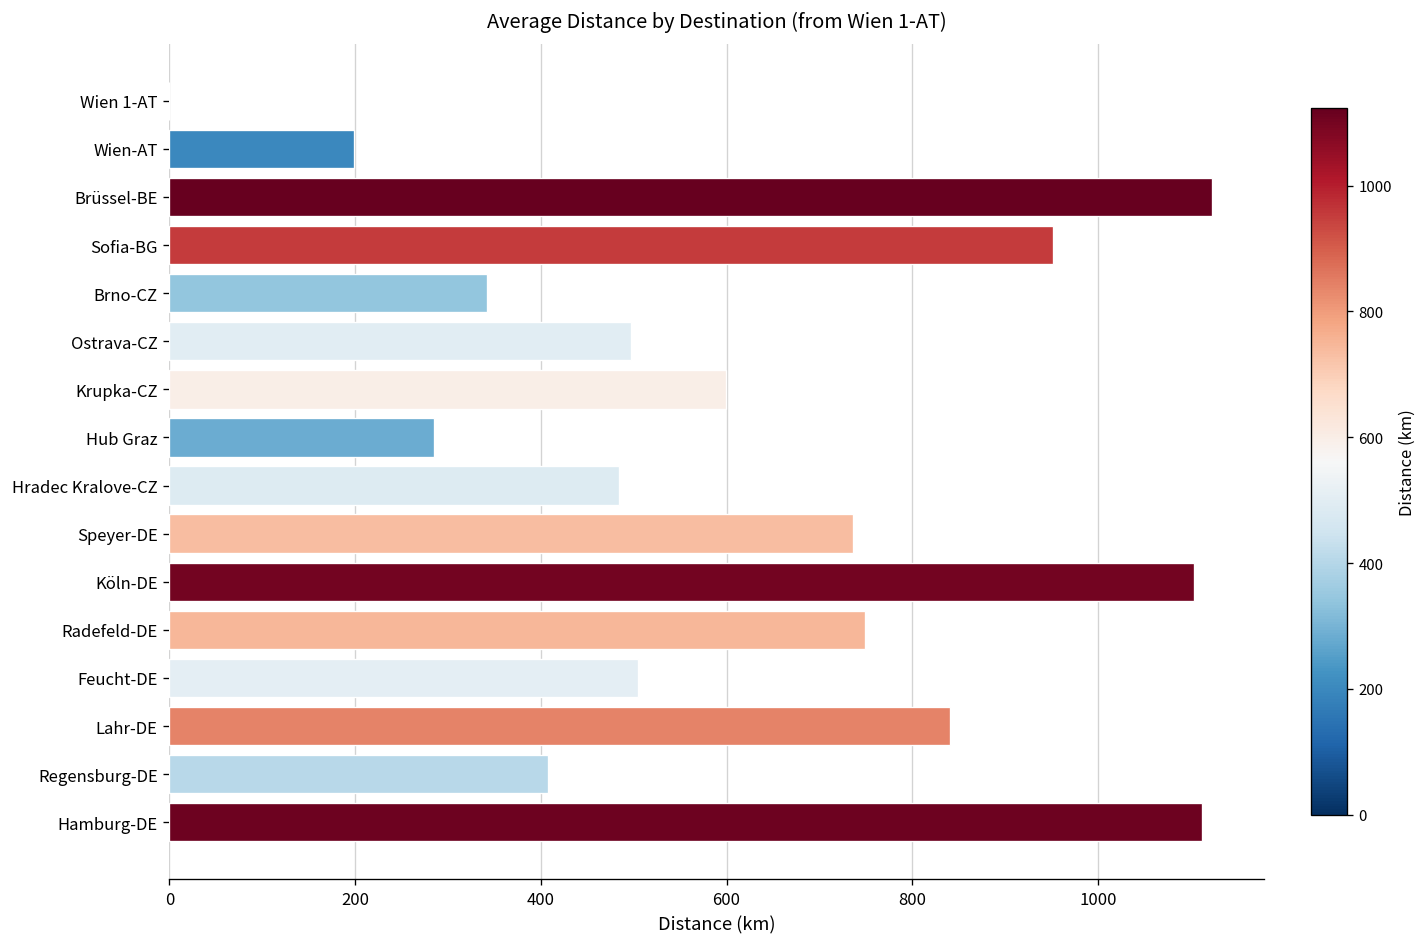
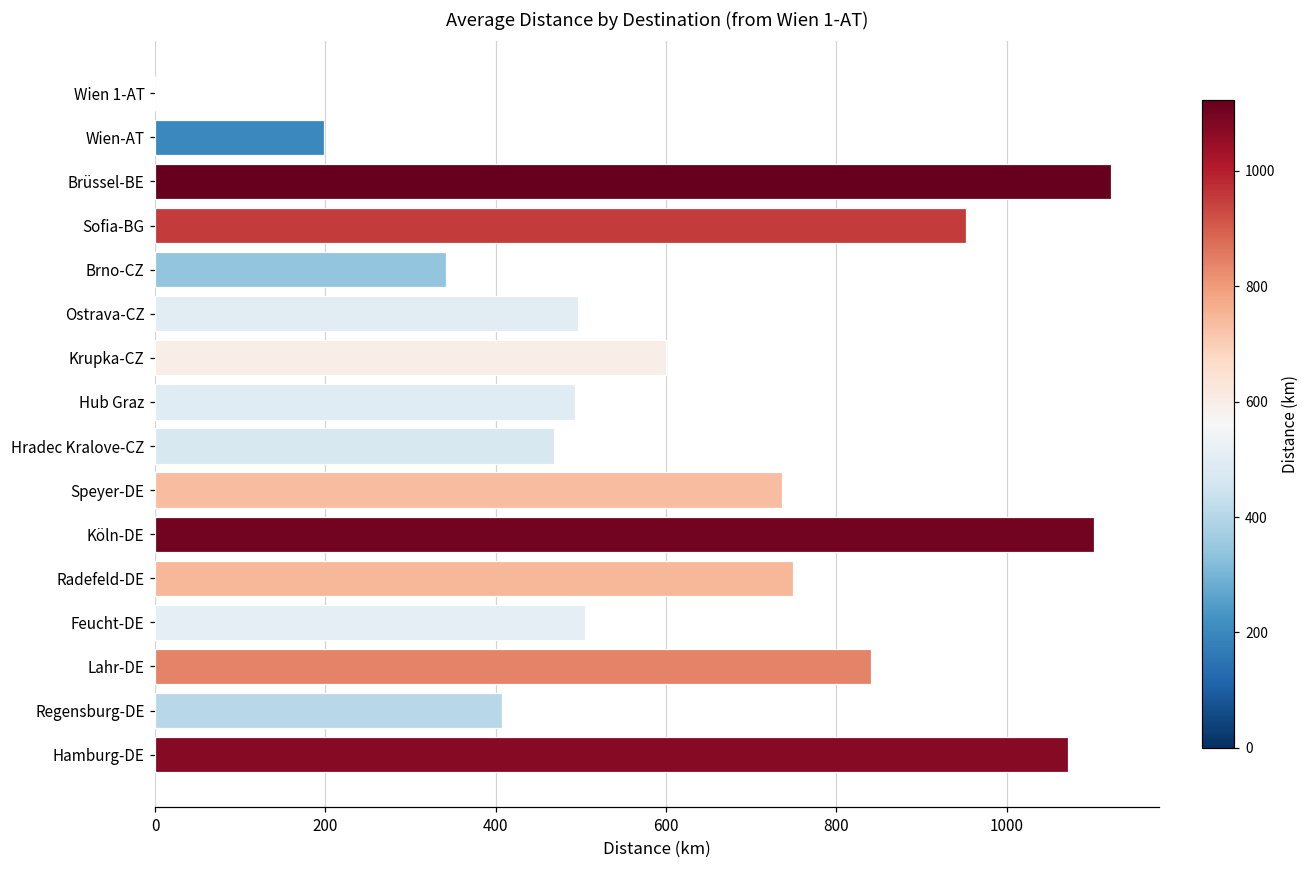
Hub Graz: 280 -> 490
Hradec Kralove-CZ: 480 -> 470
Hamburg-DE: 1110 -> 1070
